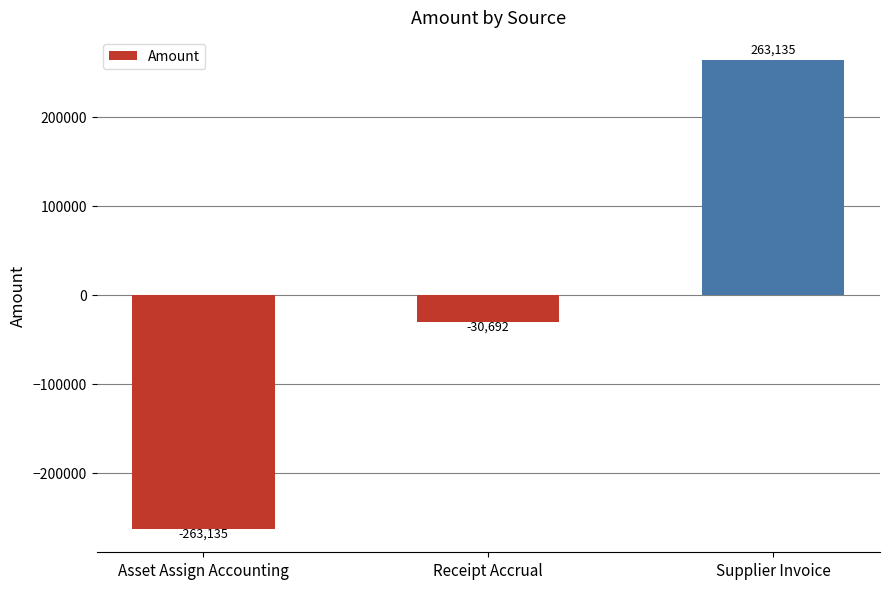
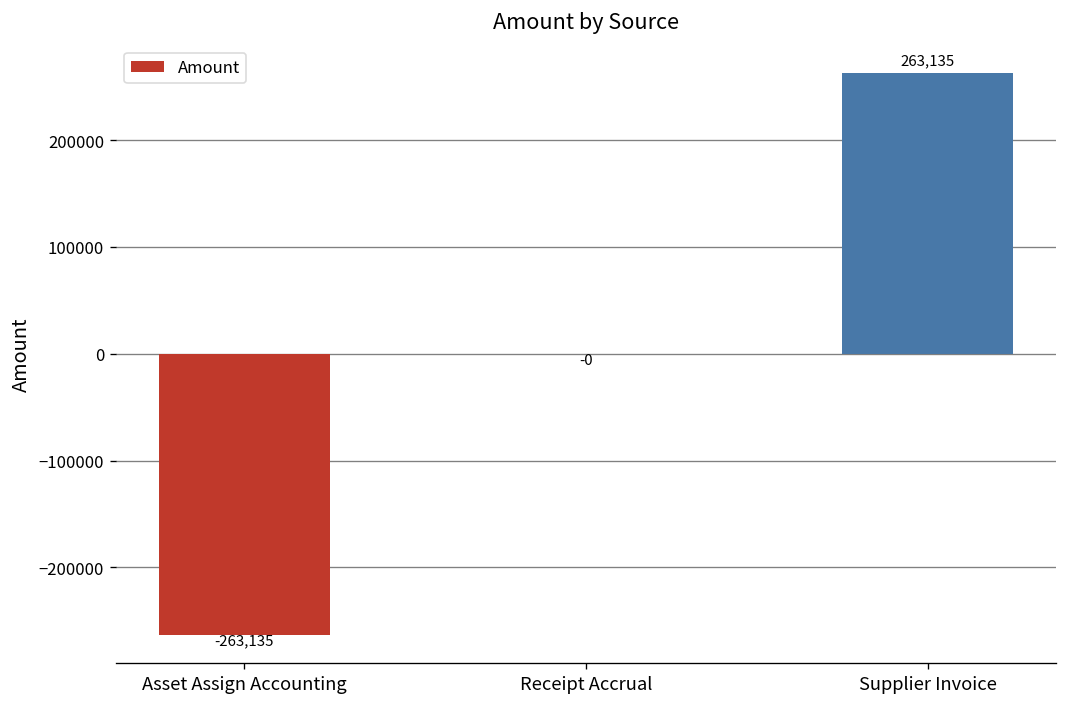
Receipt Accrual: -30,692 -> -0
